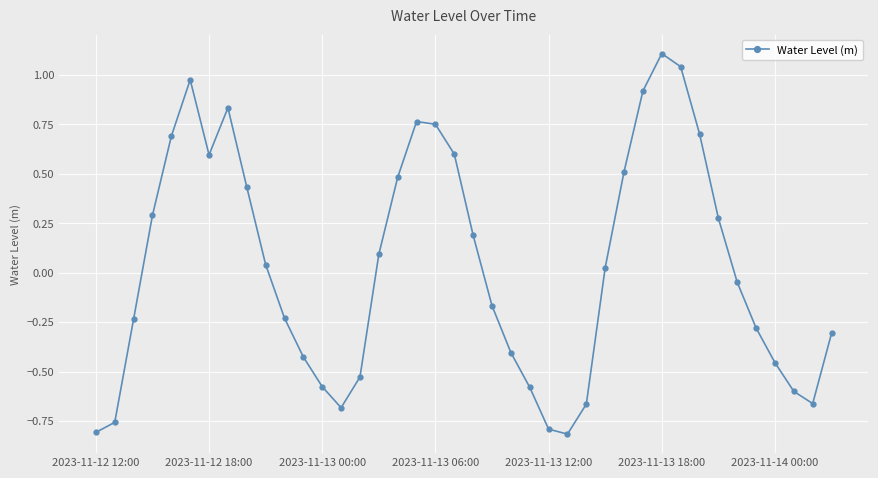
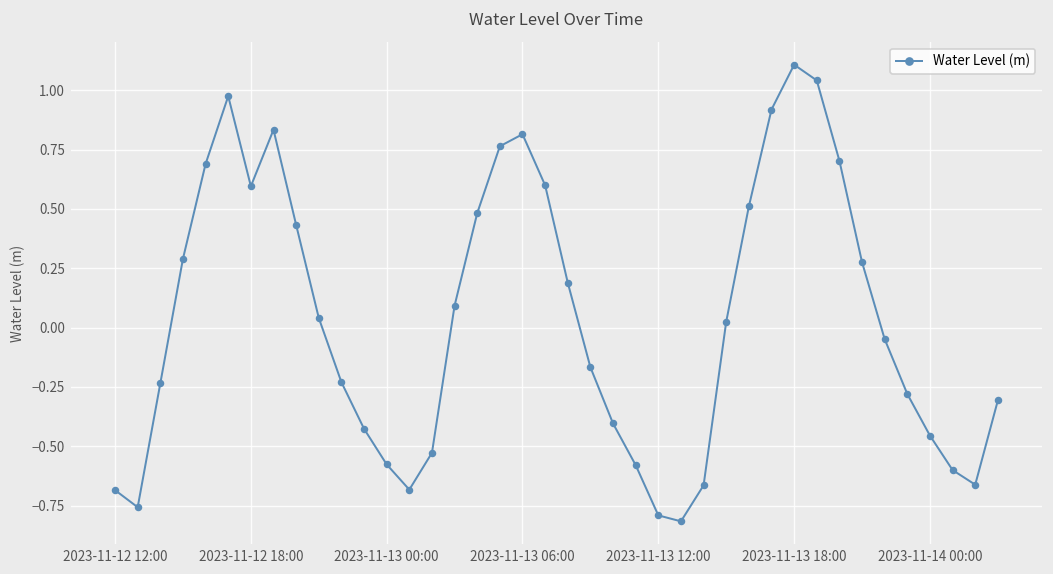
2023-11-12 12:00: -0.81 -> -0.68
2023-11-13 06:00: 0.75 -> 0.81
